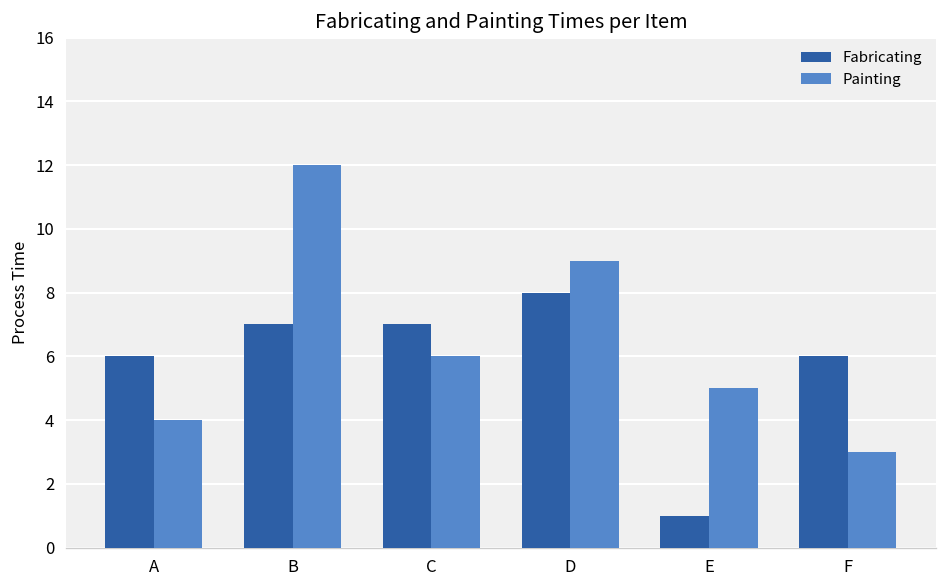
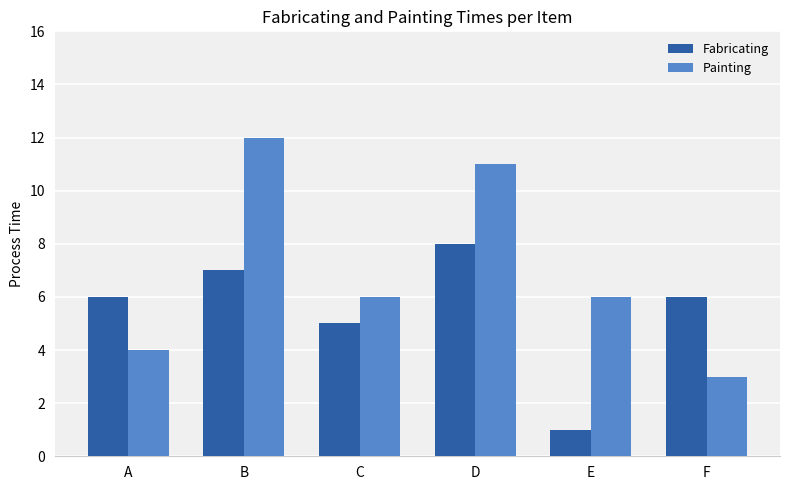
Fabricating, C: 7 -> 5
Painting, D: 9 -> 11
Painting, E: 5 -> 6
